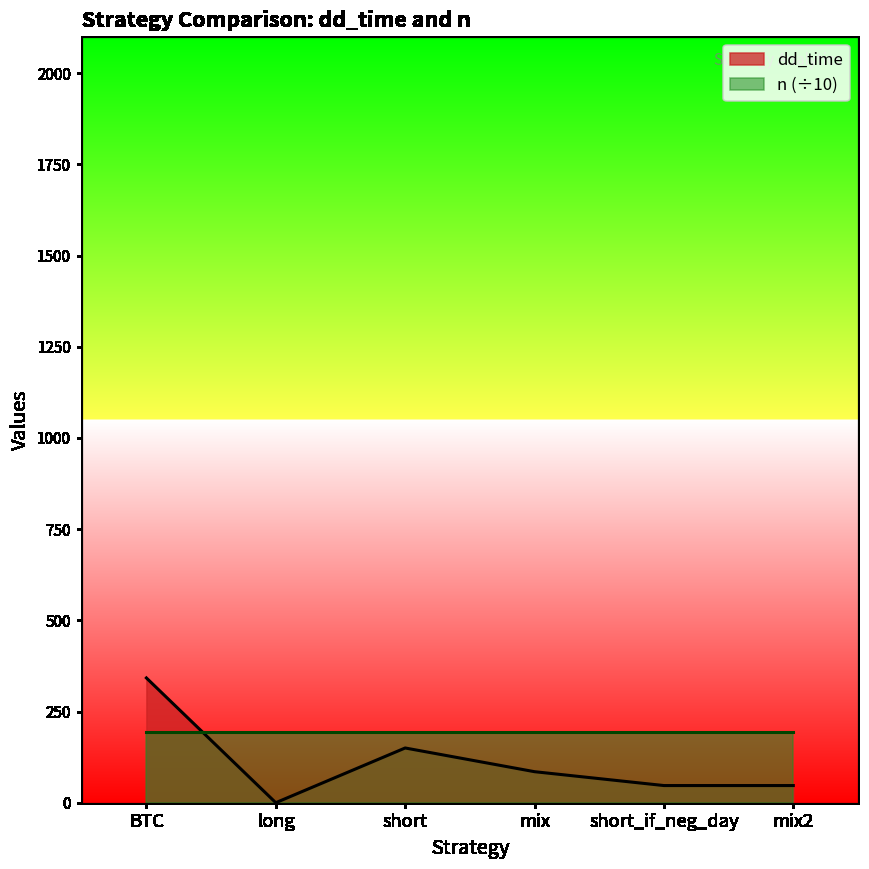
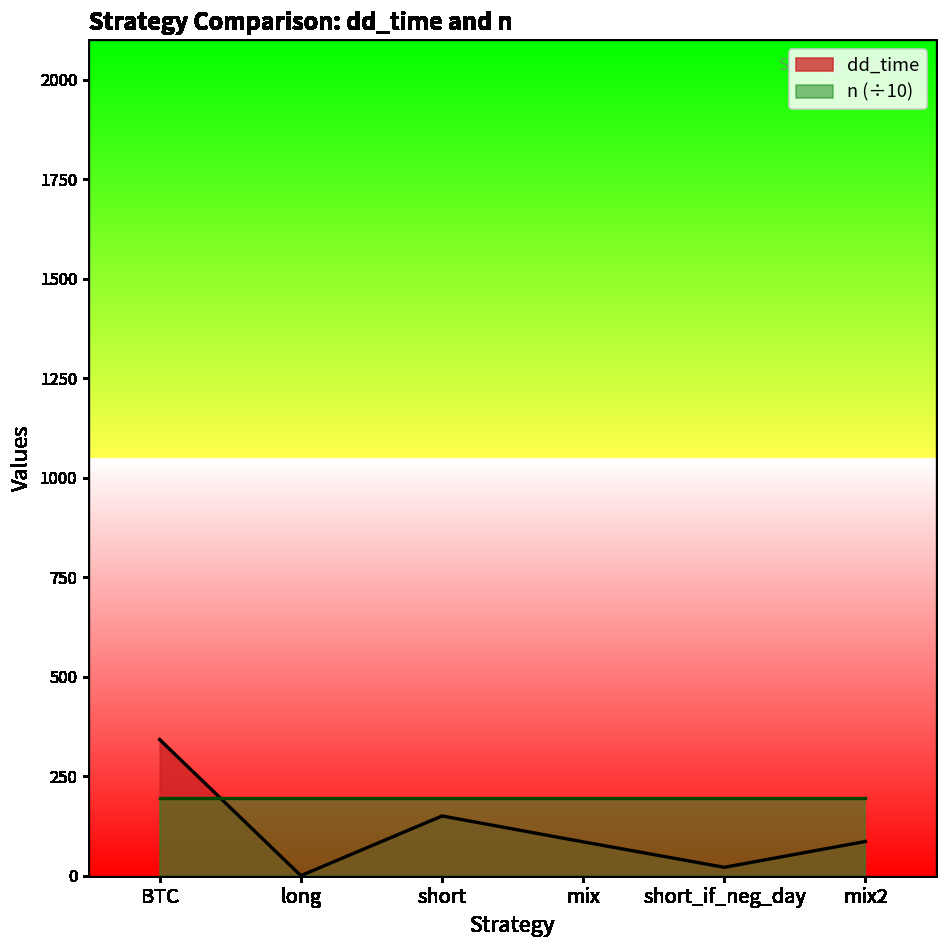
dd_time, short_if_neg_day: 50 -> 20
dd_time, mix2: 50 -> 90
